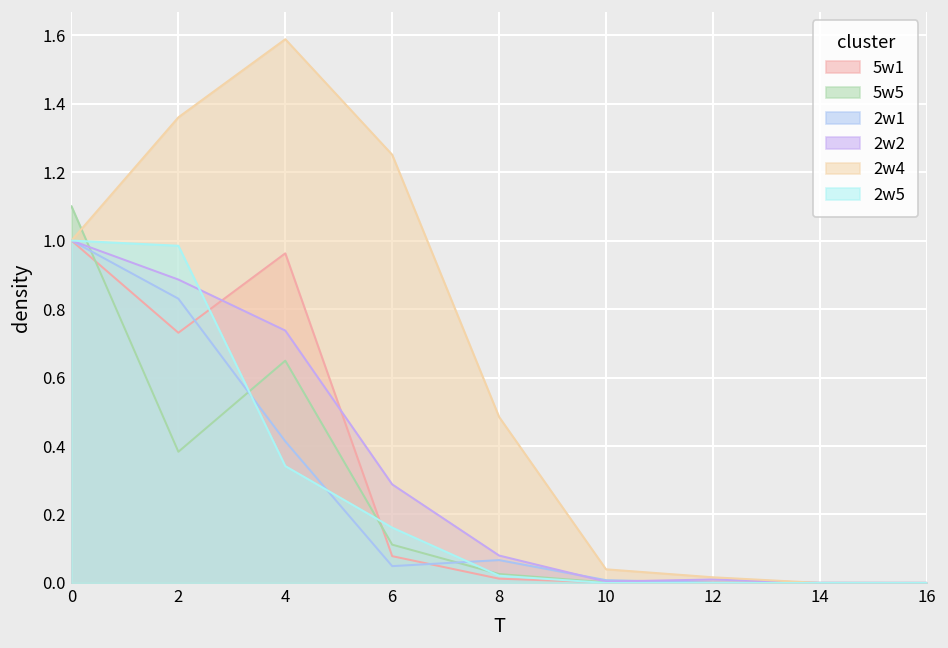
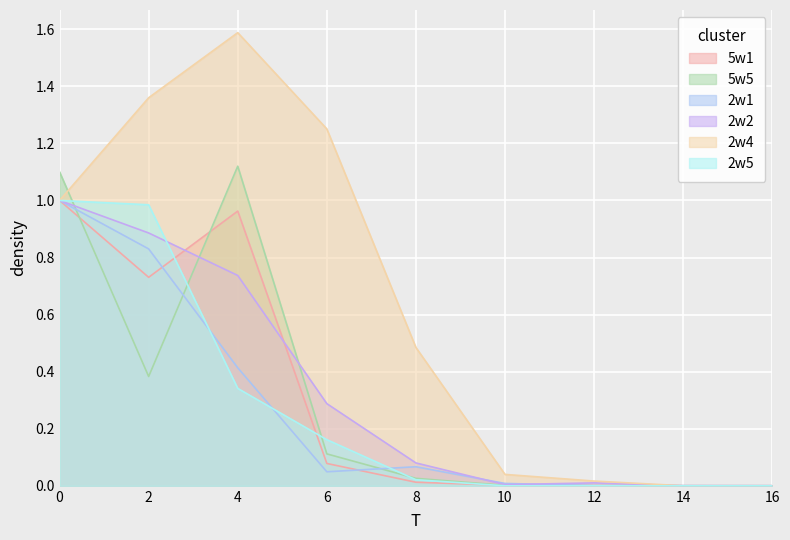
5w5, 4: 0.65 -> 1.12
